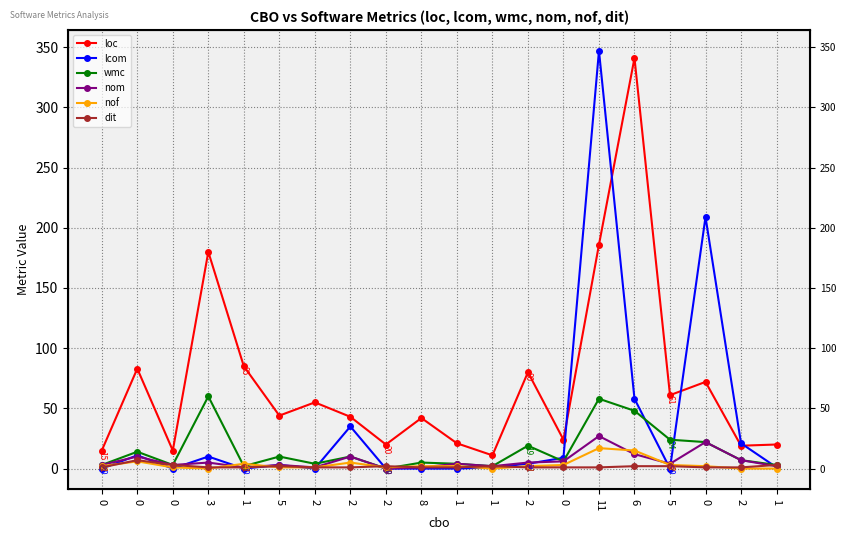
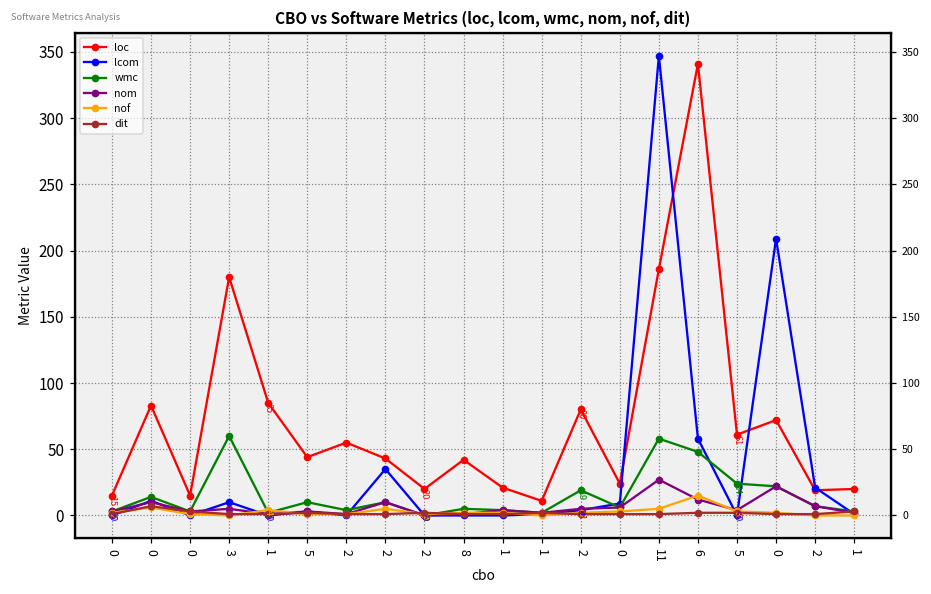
nof, 11: 17 -> 5
